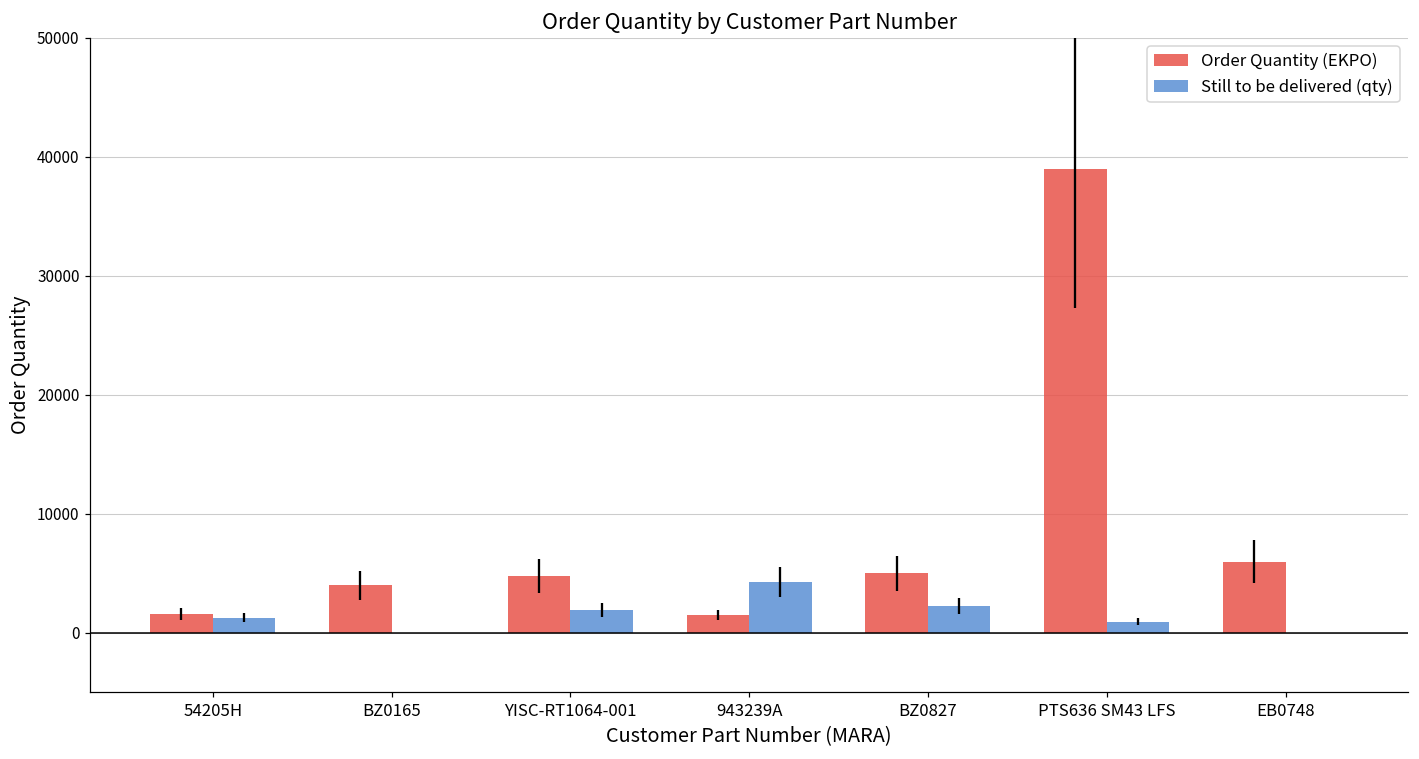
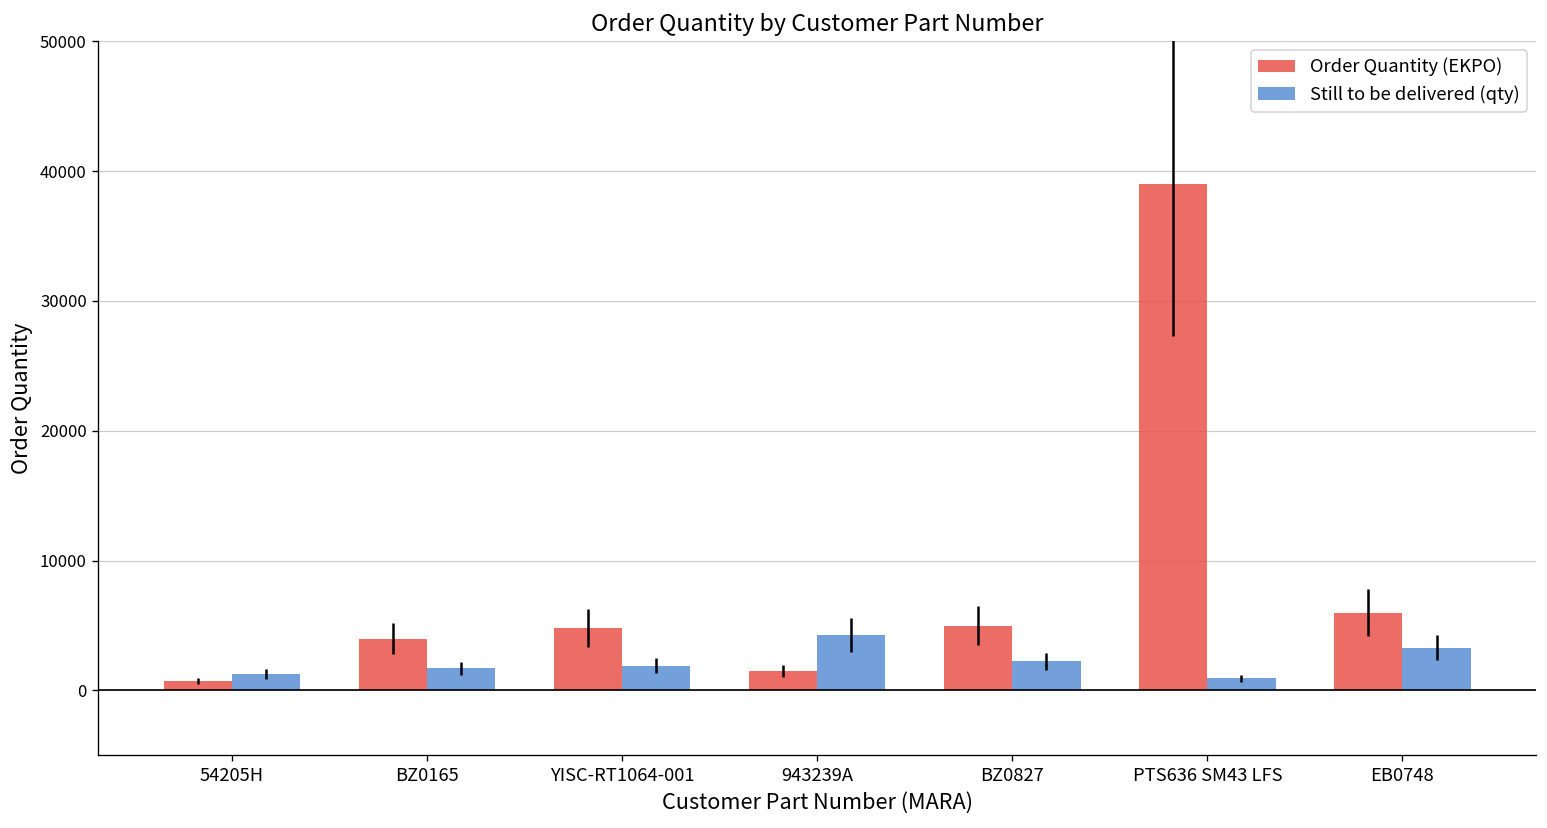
Order Quantity (EKPO), 54205H: 1600 -> 700
Still to be delivered (qty), BZ0165: 0 -> 1700
Still to be delivered (qty), EB0748: 0 -> 3300
